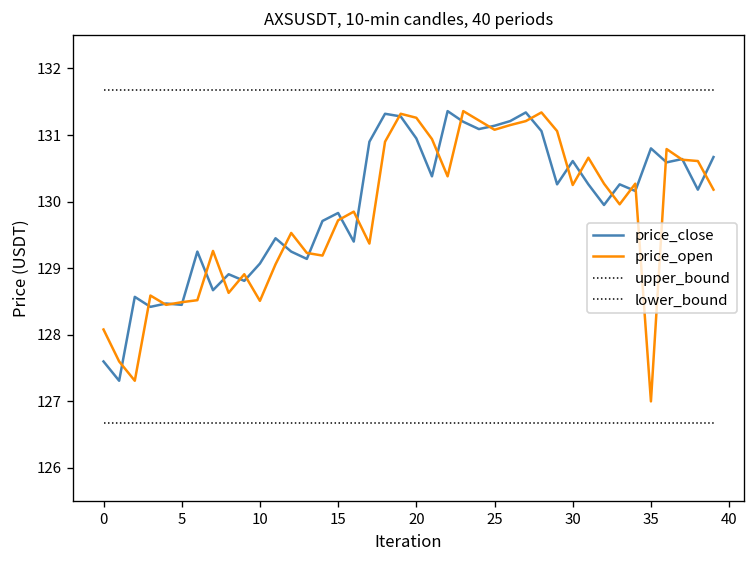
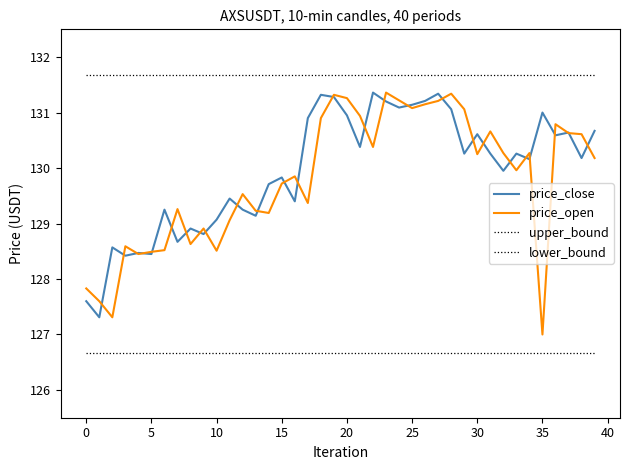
price_open, 0: 128.1 -> 127.8
price_close, 35: 130.8 -> 131.0
